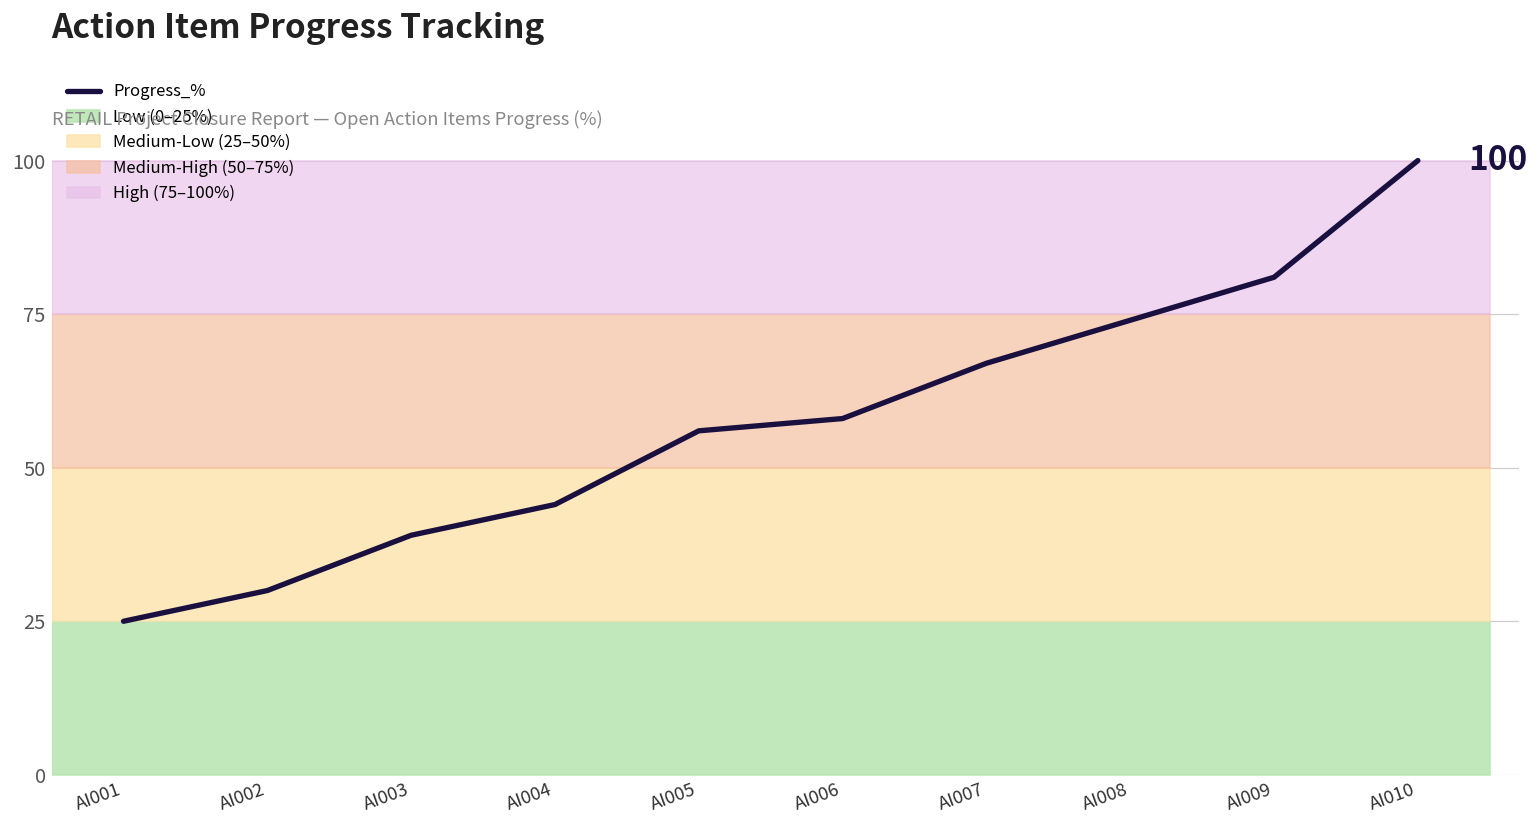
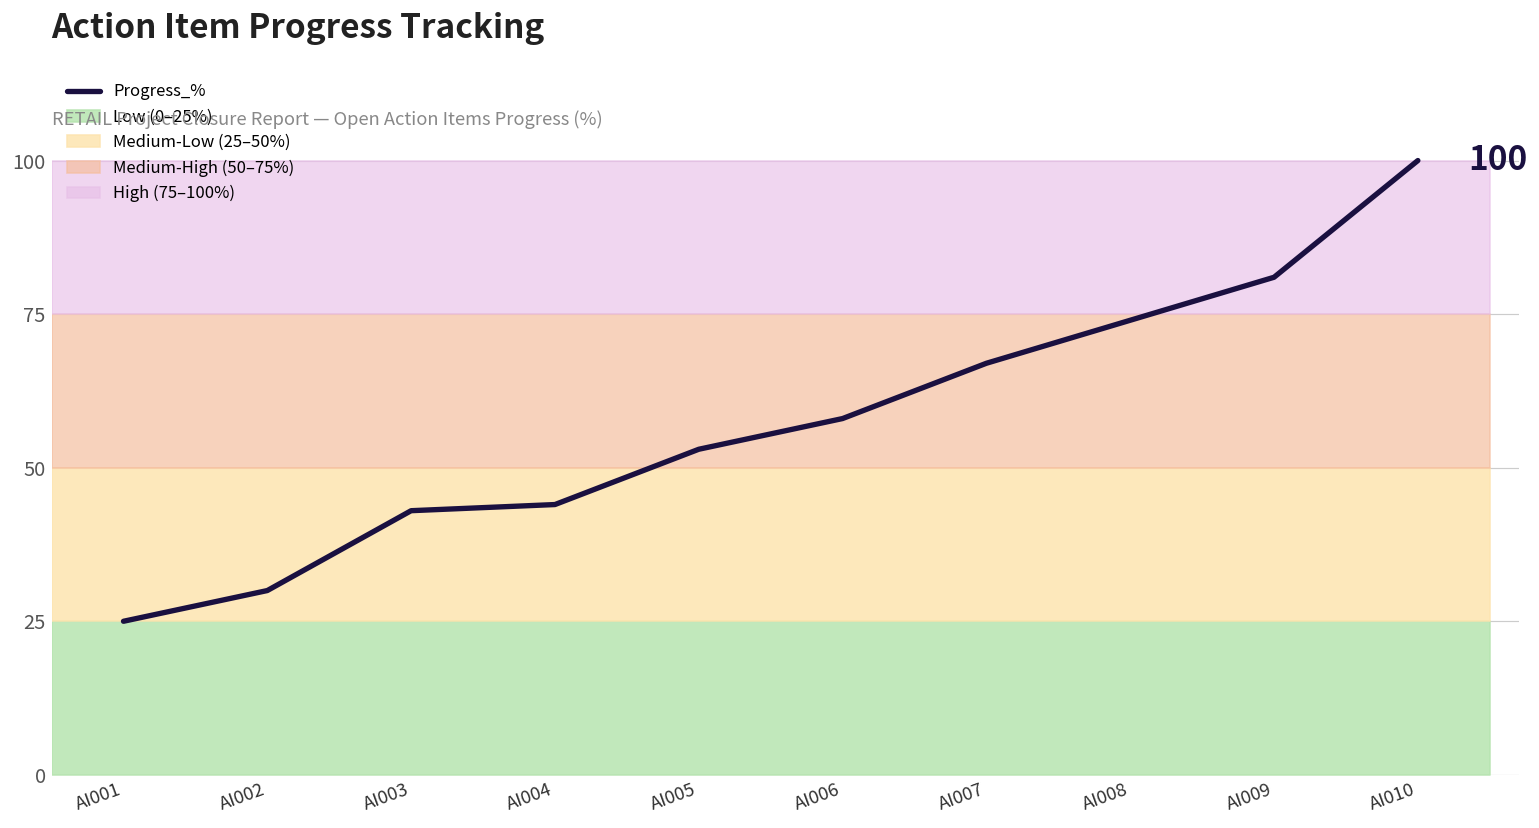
Progress_%, AI003: 39 -> 43
Progress_%, AI005: 56 -> 53
